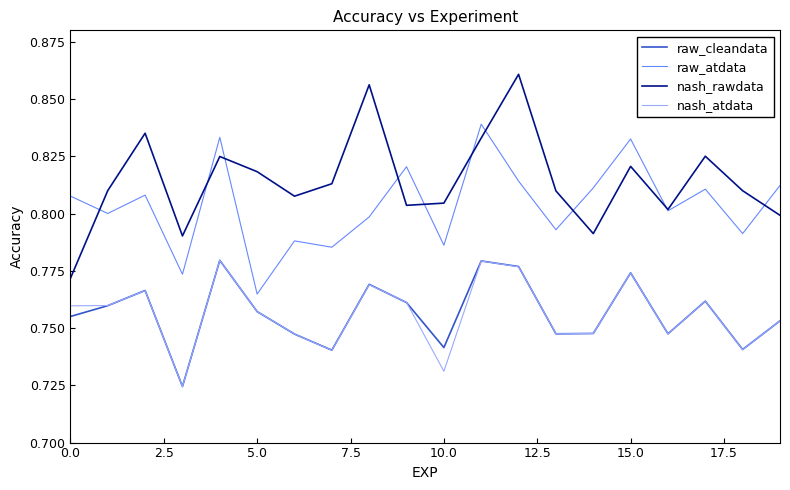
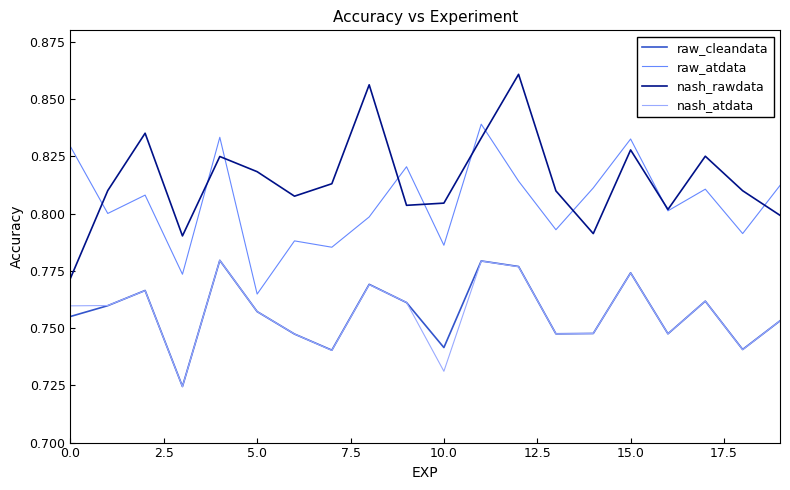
raw_atdata, 0.0: 0.808 -> 0.829
nash_rawdata, 15.0: 0.821 -> 0.828
